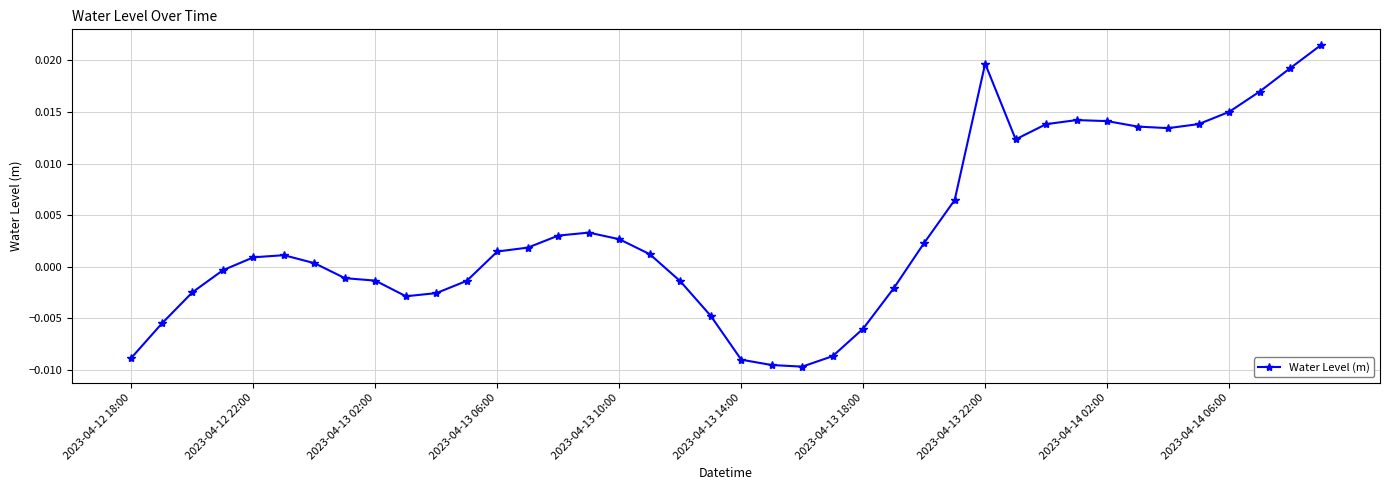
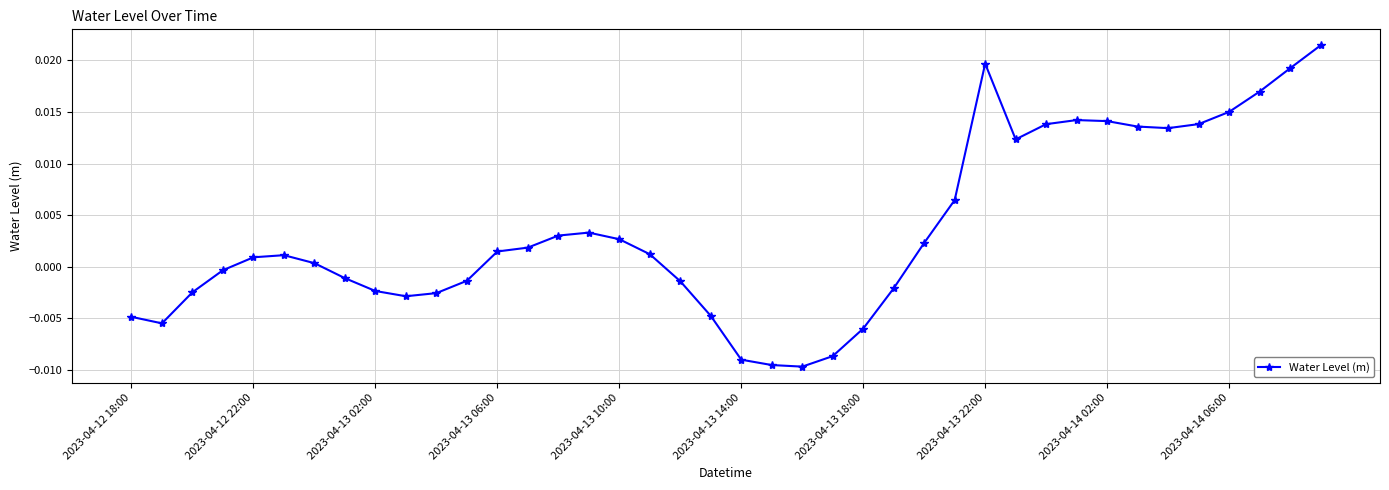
2023-04-12 18:00: -0.0088 -> -0.0049
2023-04-13 02:00: -0.0014 -> -0.0024
